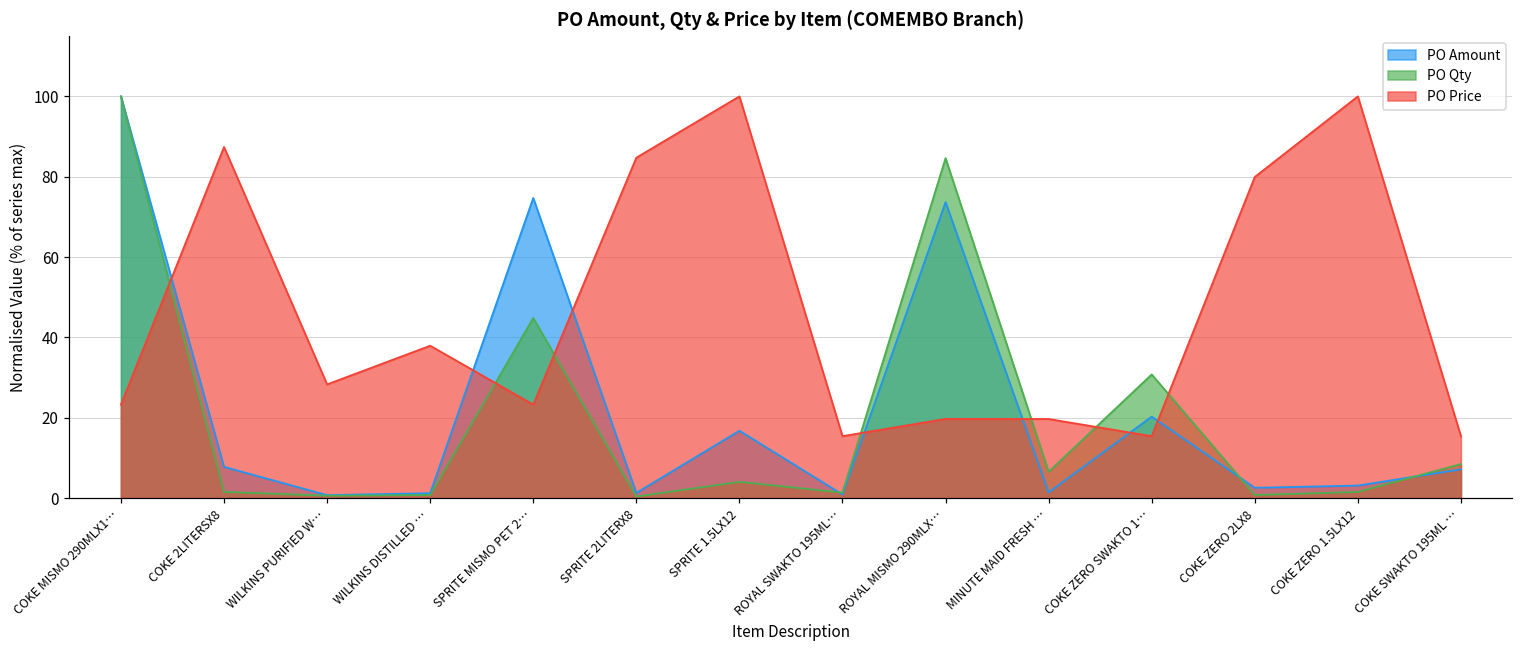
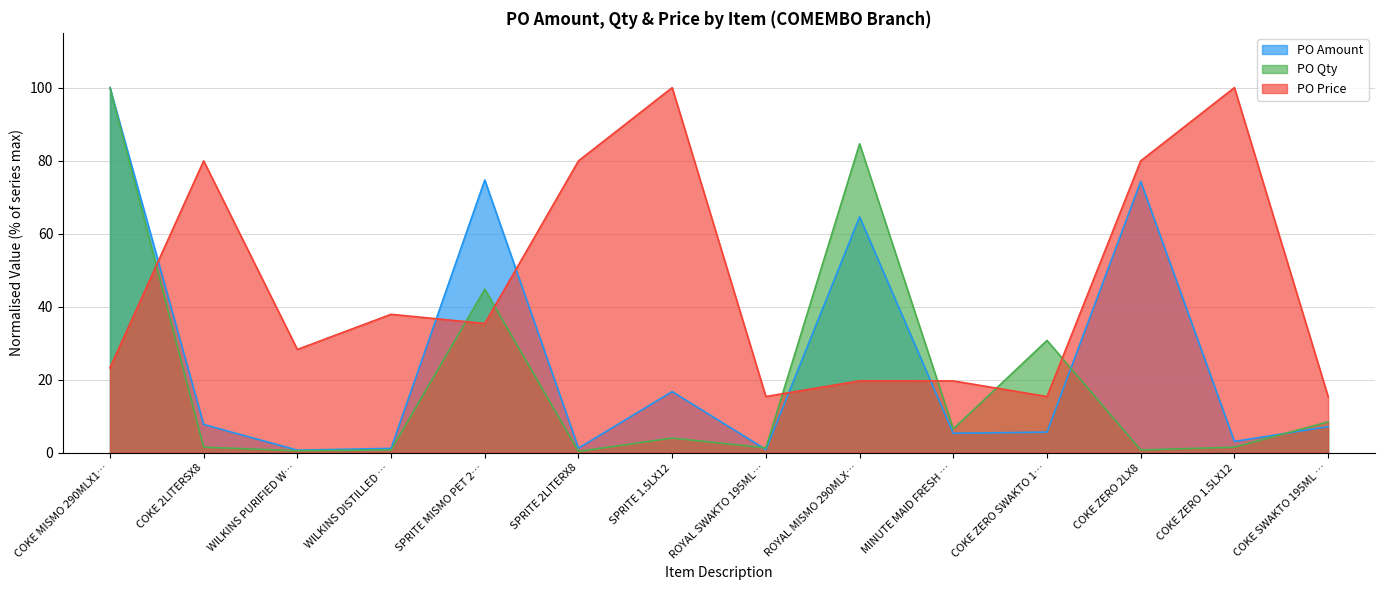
PO Price, COKE 2LITERSX8: 87 -> 80
PO Price, SPRITE MISMO PET 2…: 23 -> 35
PO Price, SPRITE 2LITERX8: 85 -> 80
PO Amount, ROYAL MISMO 290MLX…: 74 -> 65
PO Amount, MINUTE MAID FRESH …: 1 -> 5
PO Amount, COKE ZERO SWAKTO 1…: 20 -> 6
PO Amount, COKE ZERO 2LX8: 3 -> 74
